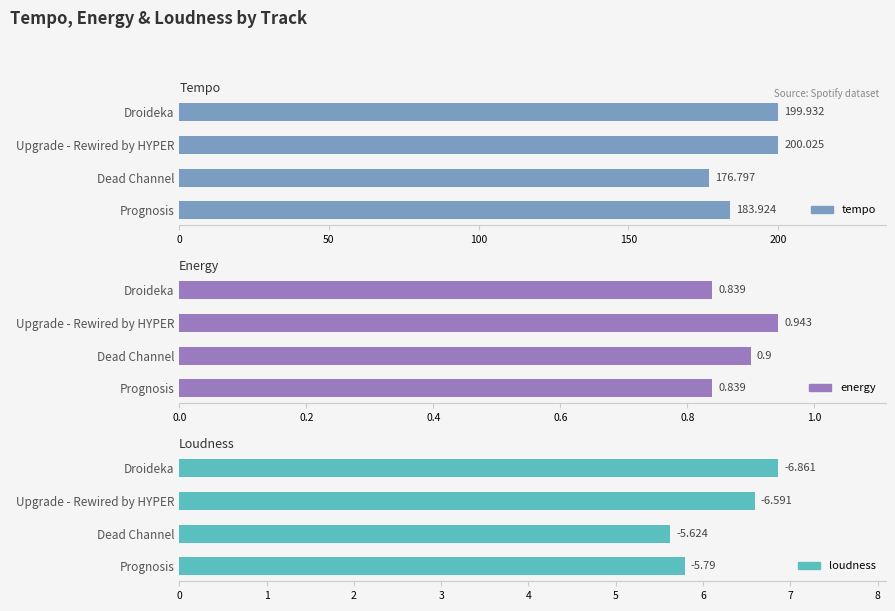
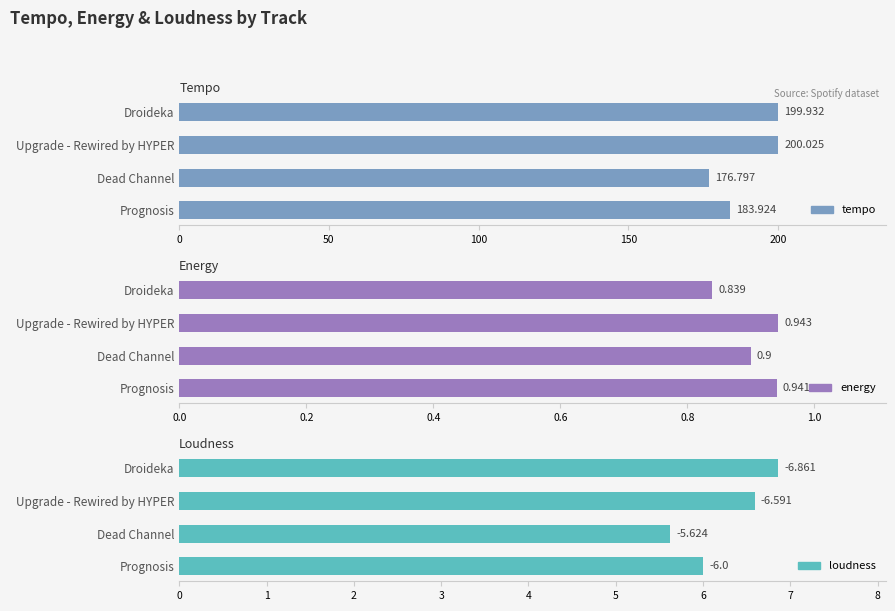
Energy, Prognosis: 0.839 -> 0.941
Loudness, Prognosis: -5.79 -> -6.0
